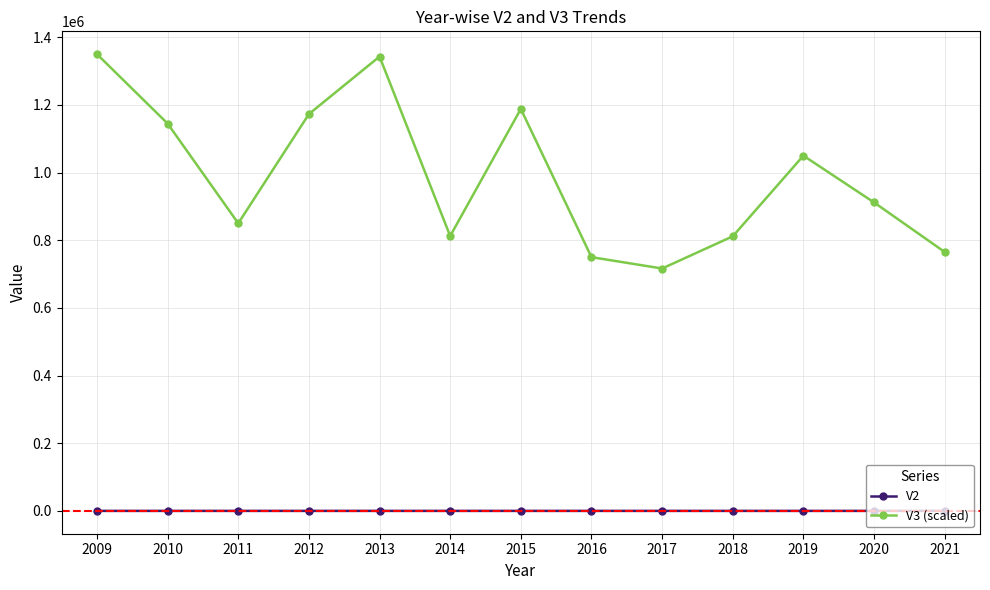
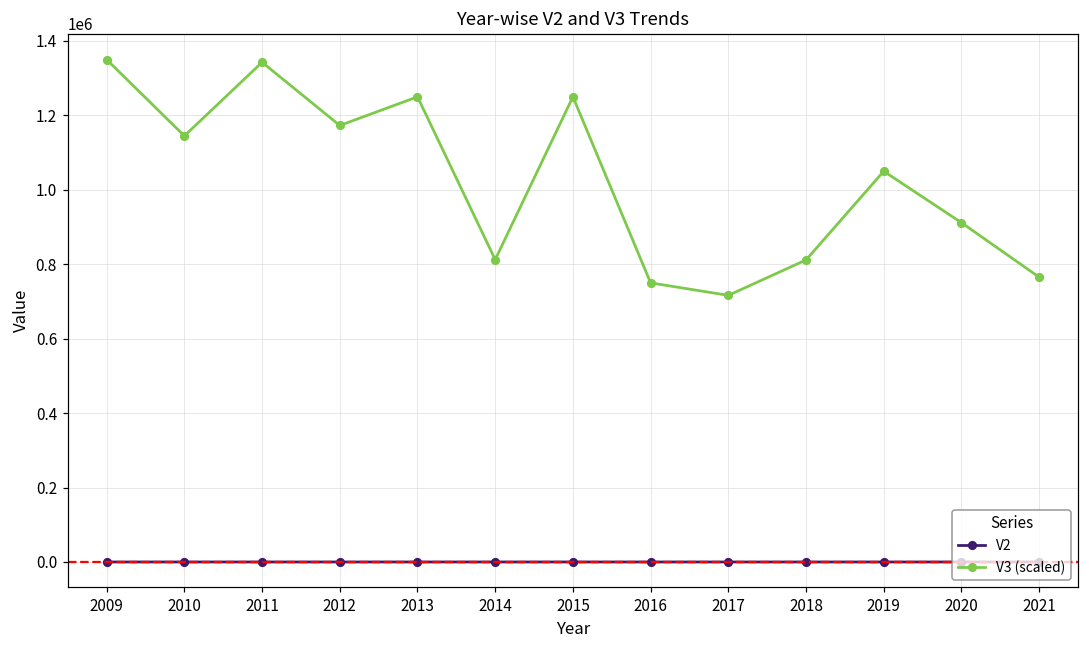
V3 (scaled), 2011: 850000 -> 1340000
V3 (scaled), 2013: 1340000 -> 1250000
V3 (scaled), 2015: 1190000 -> 1250000
